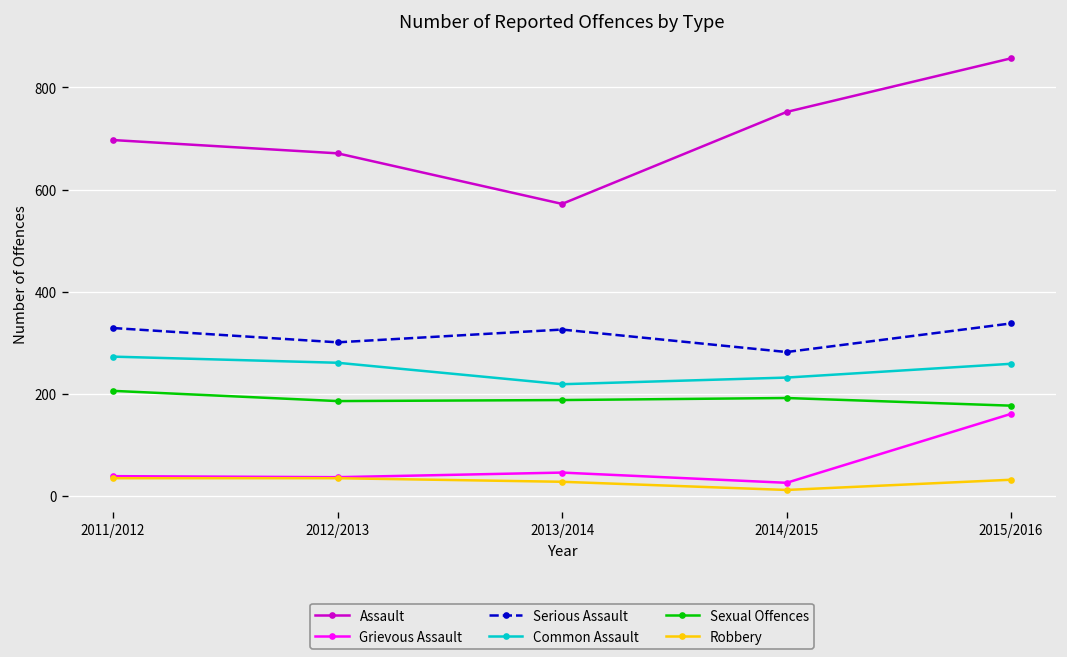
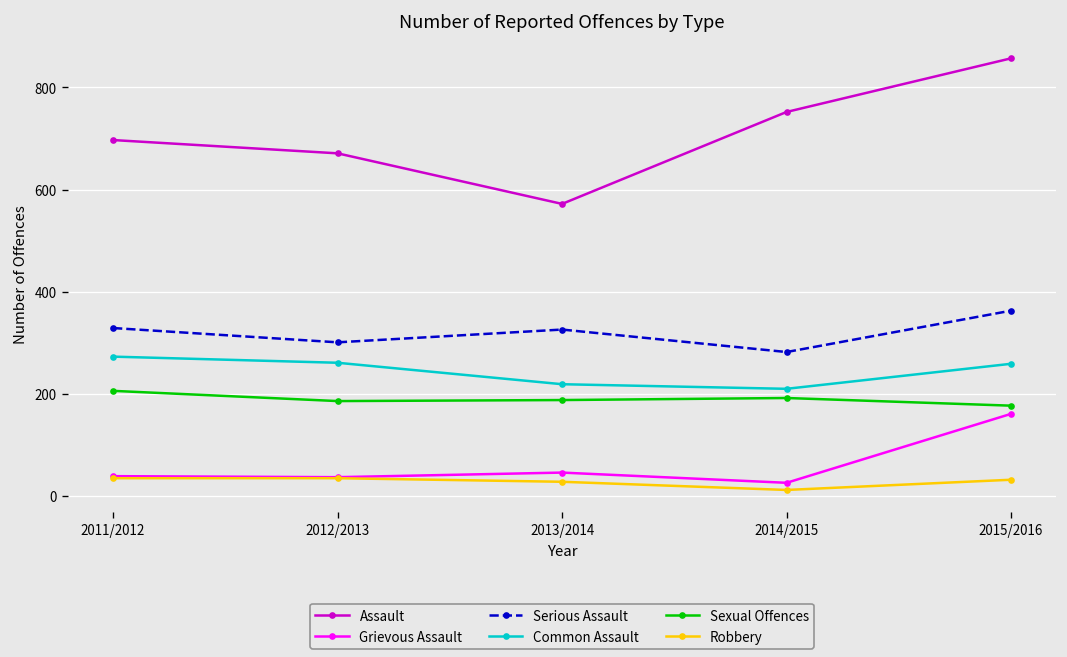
Common Assault, 2014/2015: 230 -> 210
Serious Assault, 2015/2016: 340 -> 360
